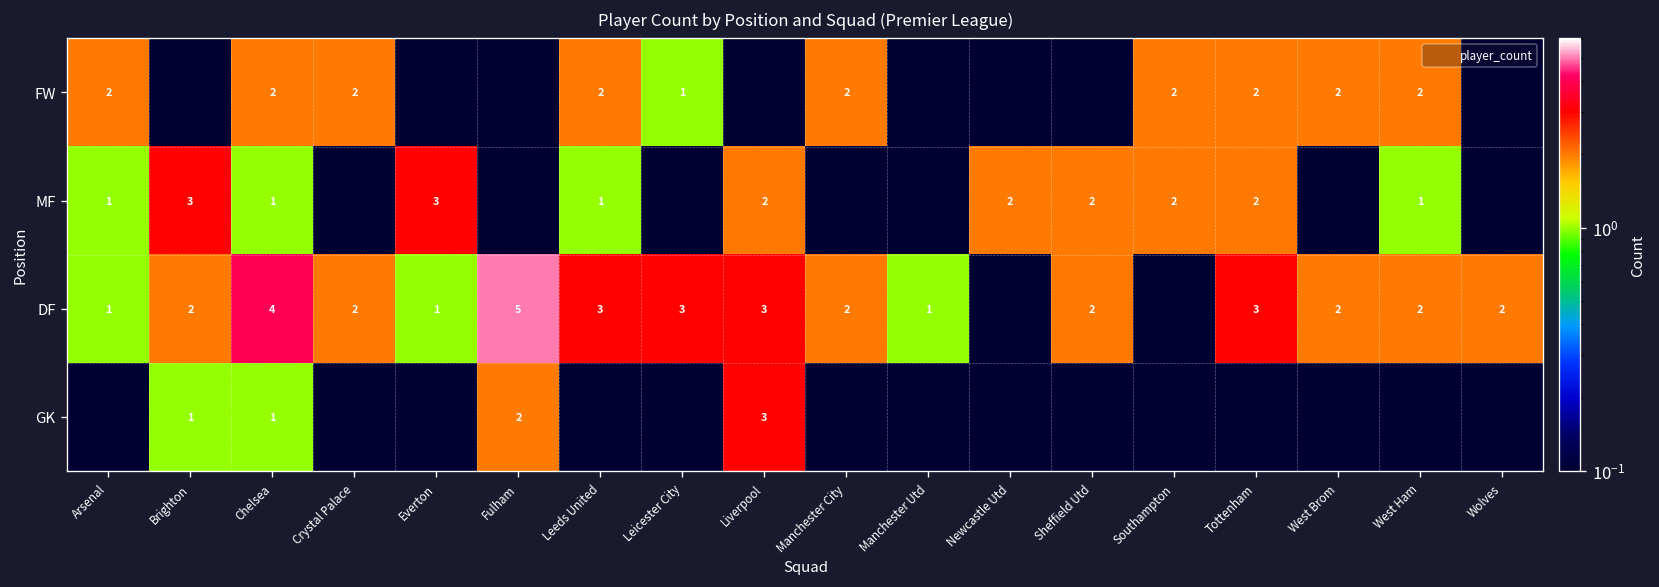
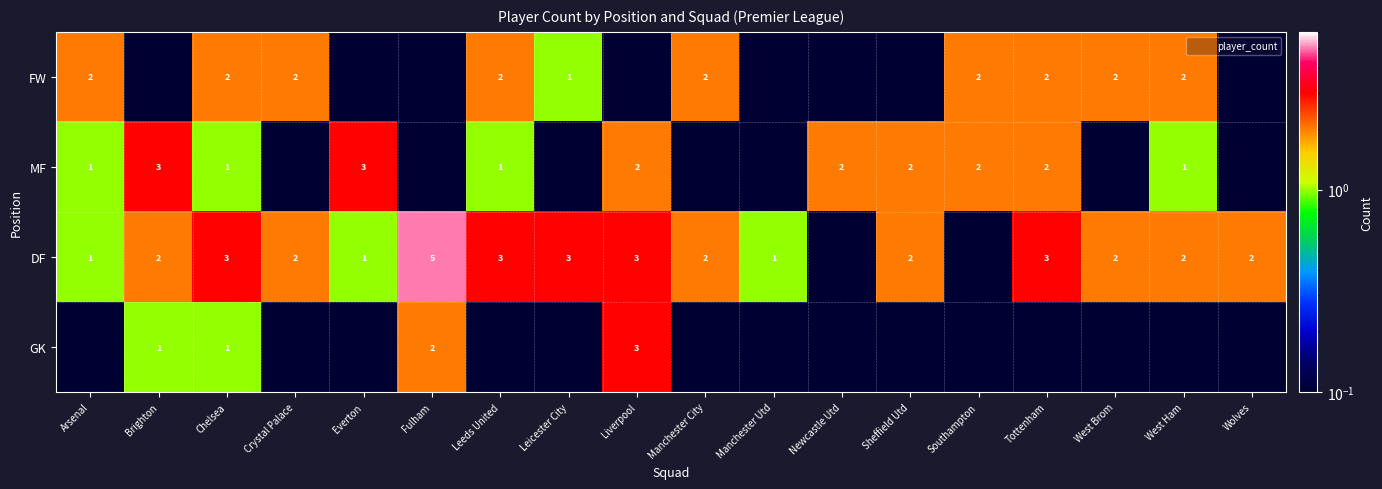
DF, Chelsea: 4 -> 3
